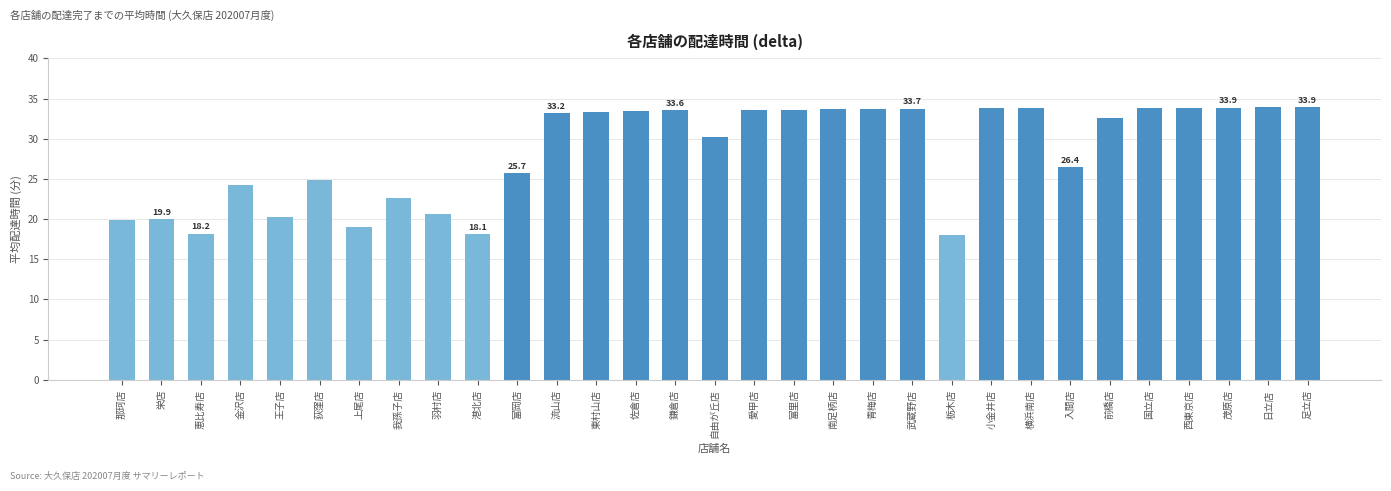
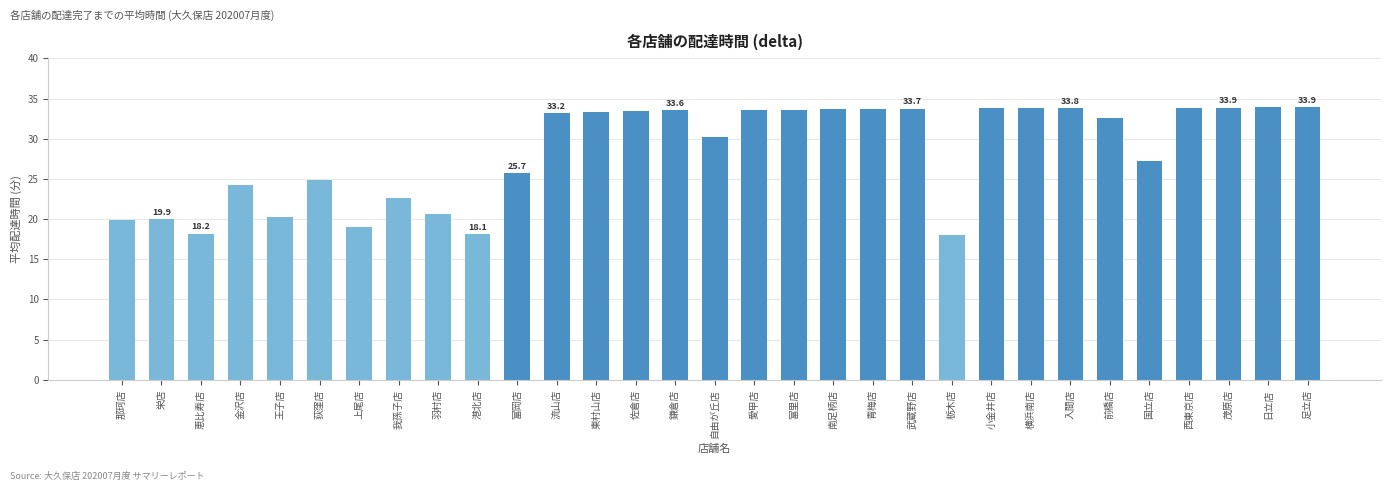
入間店: 26.4 -> 33.8
国立店: 34 -> 27
